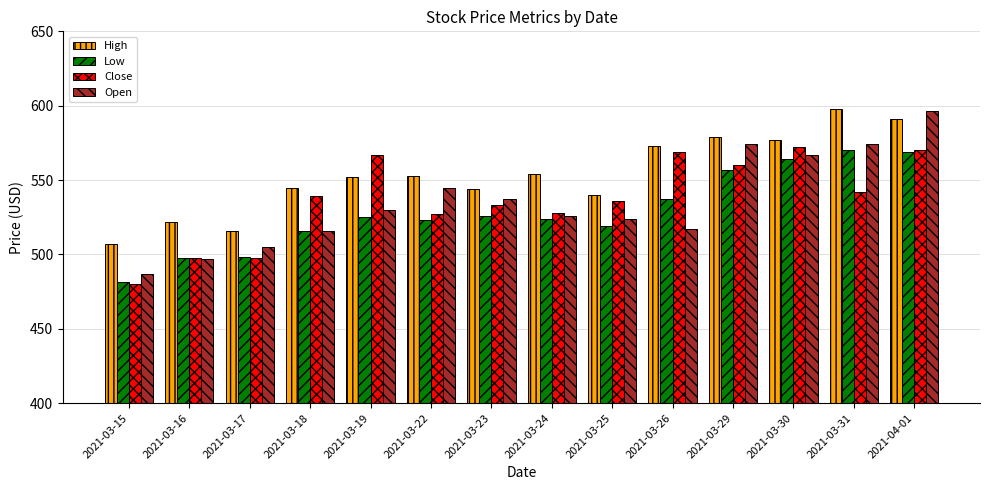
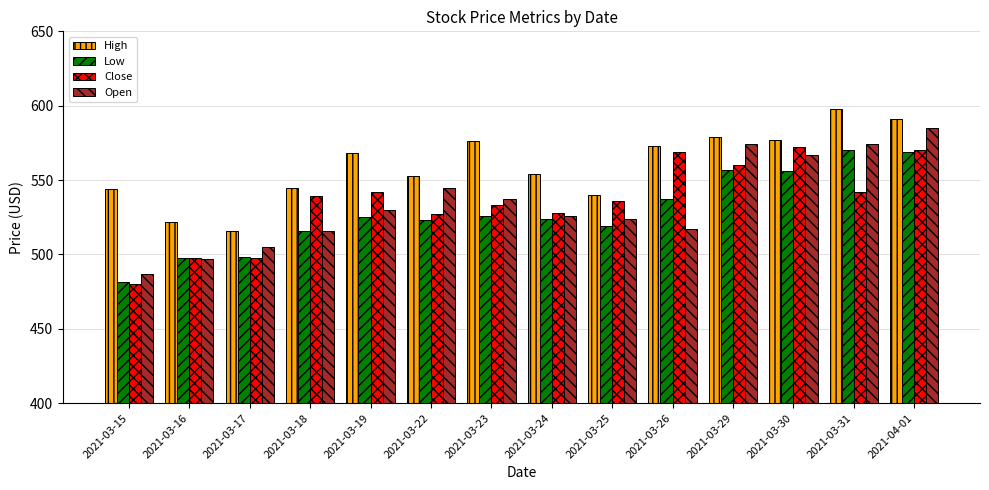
High, 2021-03-15: 507 -> 544
High, 2021-03-19: 552 -> 568
Close, 2021-03-19: 567 -> 542
High, 2021-03-23: 544 -> 576
Low, 2021-03-30: 564 -> 556
Open, 2021-04-01: 597 -> 585
